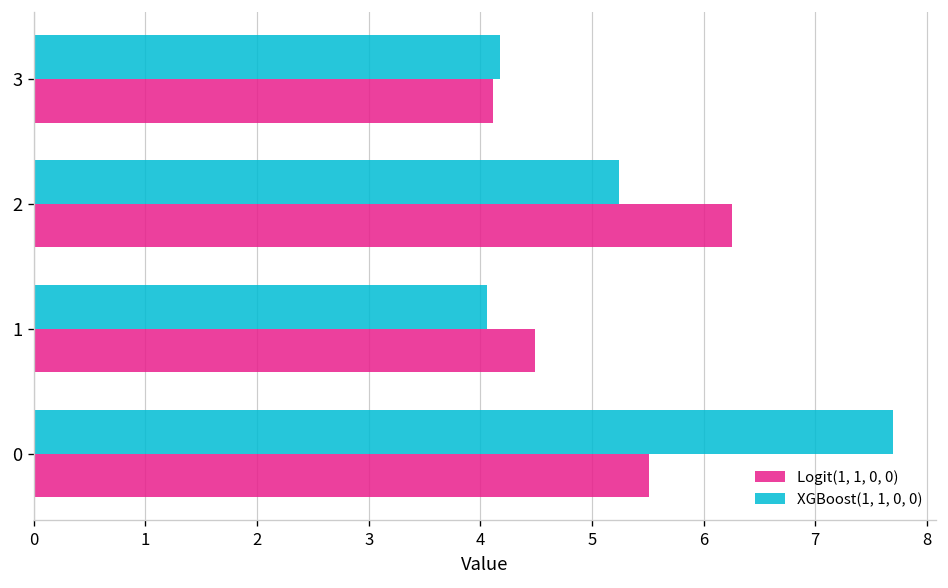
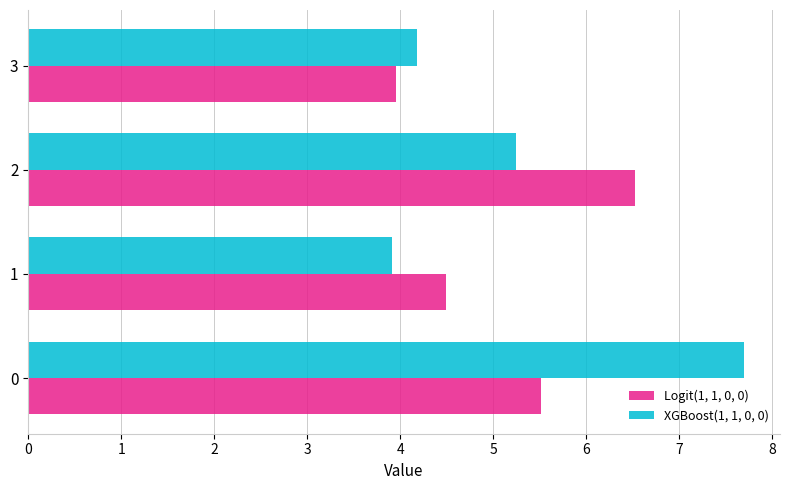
Logit(1, 1, 0, 0), 3: 4.1 -> 4.0
Logit(1, 1, 0, 0), 2: 6.3 -> 6.5
XGBoost(1, 1, 0, 0), 1: 4.1 -> 3.9
